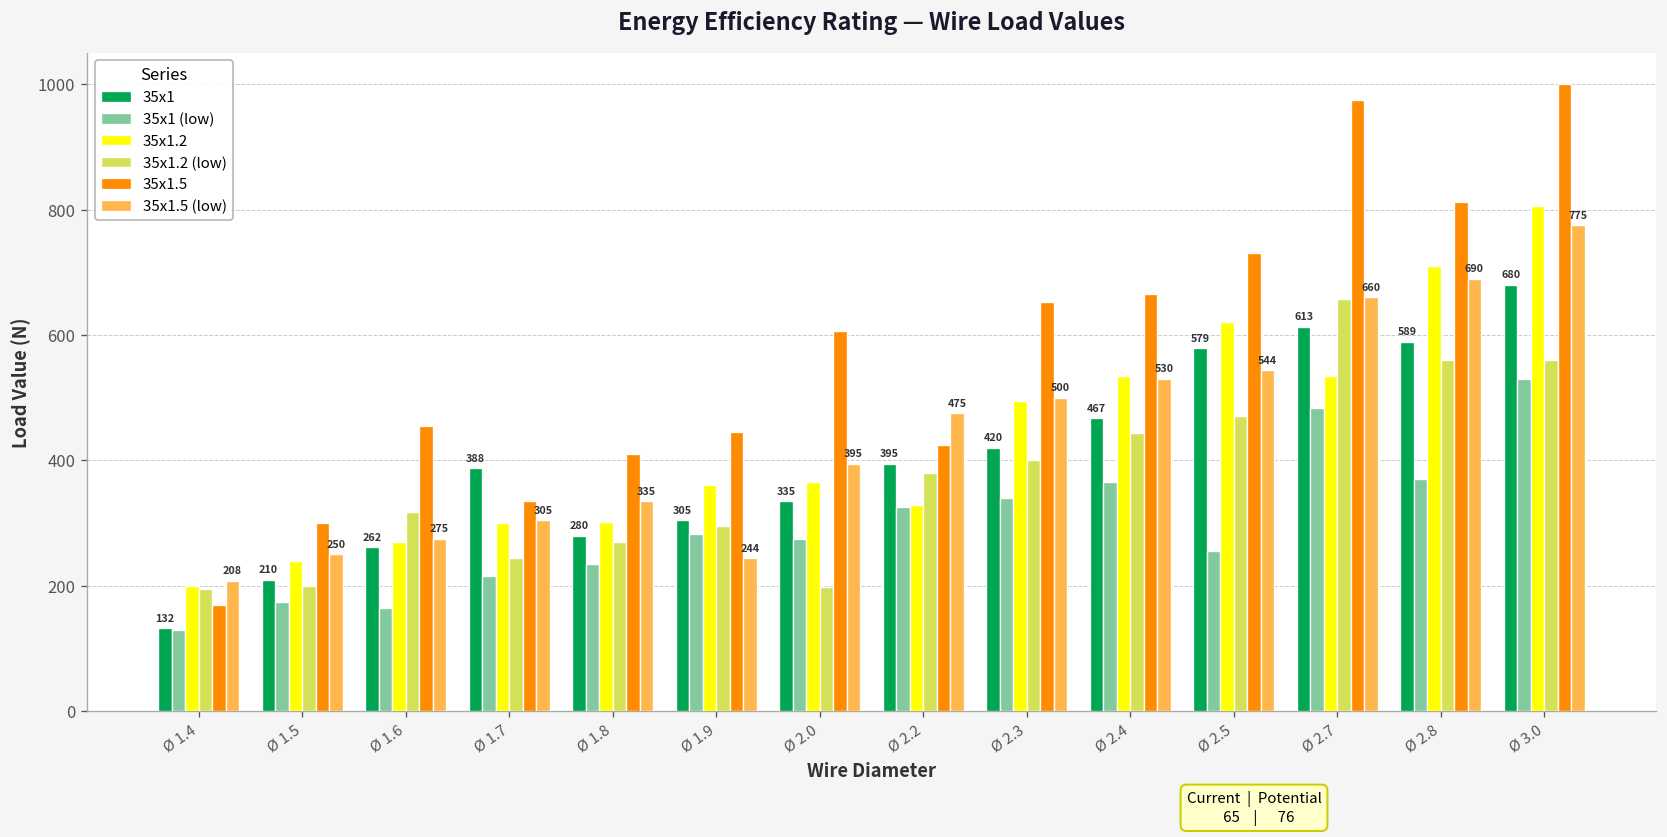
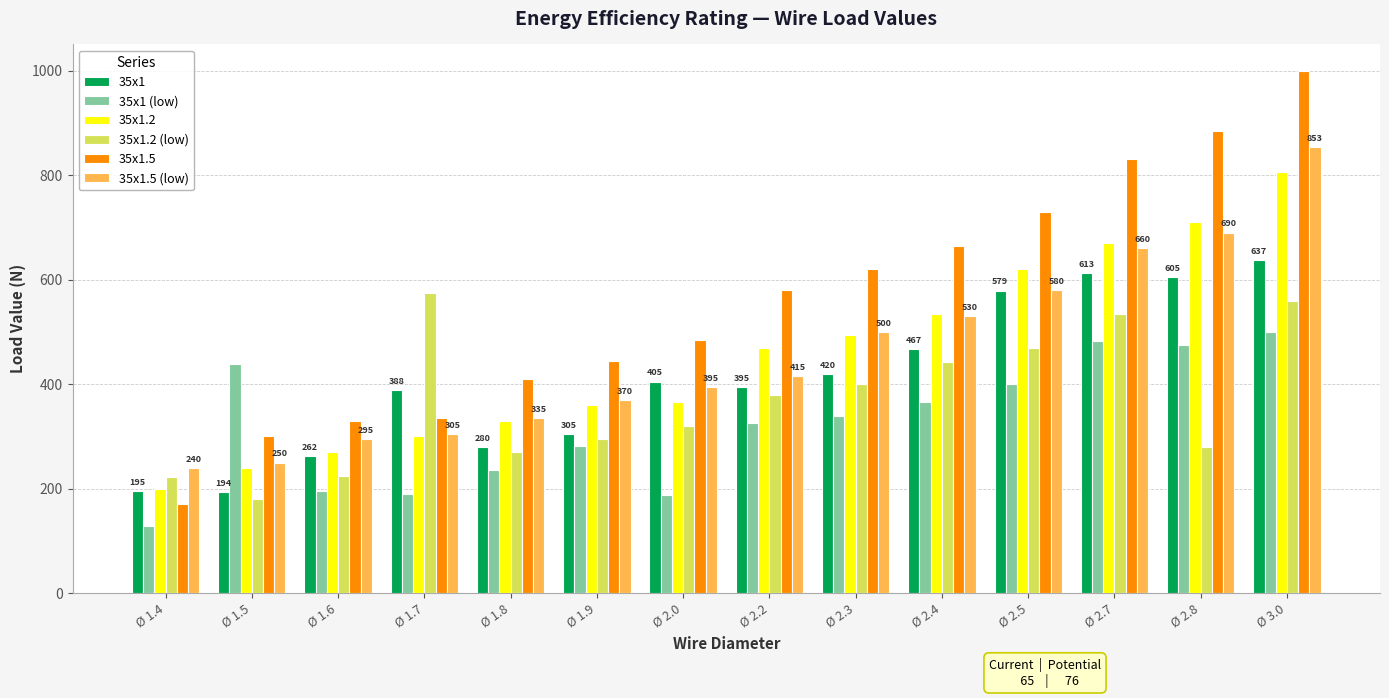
35x1, Ø 1.4: 132 -> 195
35x1.2 (low), Ø 1.4: 200 -> 220
35x1.5 (low), Ø 1.4: 208 -> 240
35x1, Ø 1.5: 210 -> 194
35x1 (low), Ø 1.5: 180 -> 440
35x1.2 (low), Ø 1.5: 200 -> 180
35x1 (low), Ø 1.6: 160 -> 200
35x1.2 (low), Ø 1.6: 320 -> 230
35x1.5, Ø 1.6: 460 -> 330
35x1.5 (low), Ø 1.6: 275 -> 295
35x1 (low), Ø 1.7: 220 -> 190
35x1.2 (low), Ø 1.7: 250 -> 580
35x1.2, Ø 1.8: 300 -> 330
35x1.5 (low), Ø 1.9: 244 -> 370
35x1, Ø 2.0: 335 -> 405
35x1 (low), Ø 2.0: 280 -> 190
35x1.2 (low), Ø 2.0: 200 -> 320
35x1.5, Ø 2.0: 610 -> 490
35x1.2, Ø 2.2: 330 -> 470
35x1.5, Ø 2.2: 430 -> 580
35x1.5 (low), Ø 2.2: 475 -> 415
35x1.5, Ø 2.3: 650 -> 620
35x1 (low), Ø 2.5: 260 -> 400
35x1.5 (low), Ø 2.5: 544 -> 580
35x1.2, Ø 2.7: 530 -> 670
35x1.2 (low), Ø 2.7: 660 -> 540
35x1.5, Ø 2.7: 980 -> 830
35x1, Ø 2.8: 589 -> 605
35x1 (low), Ø 2.8: 370 -> 480
35x1.2 (low), Ø 2.8: 560 -> 280
35x1.5, Ø 2.8: 810 -> 890
35x1, Ø 3.0: 680 -> 637
35x1 (low), Ø 3.0: 530 -> 500
35x1.5 (low), Ø 3.0: 775 -> 853
